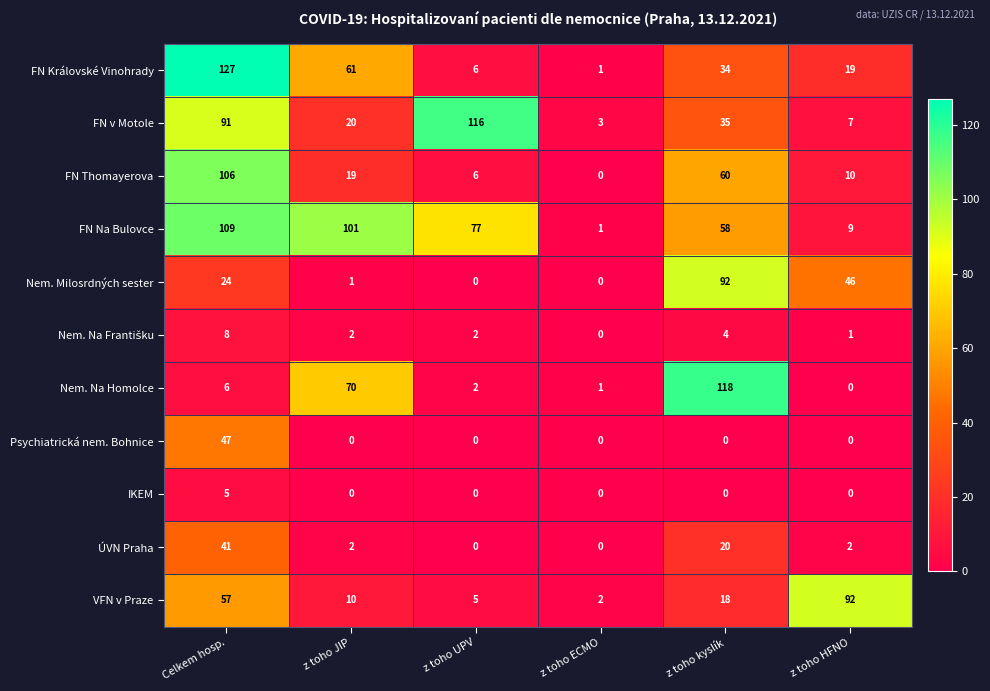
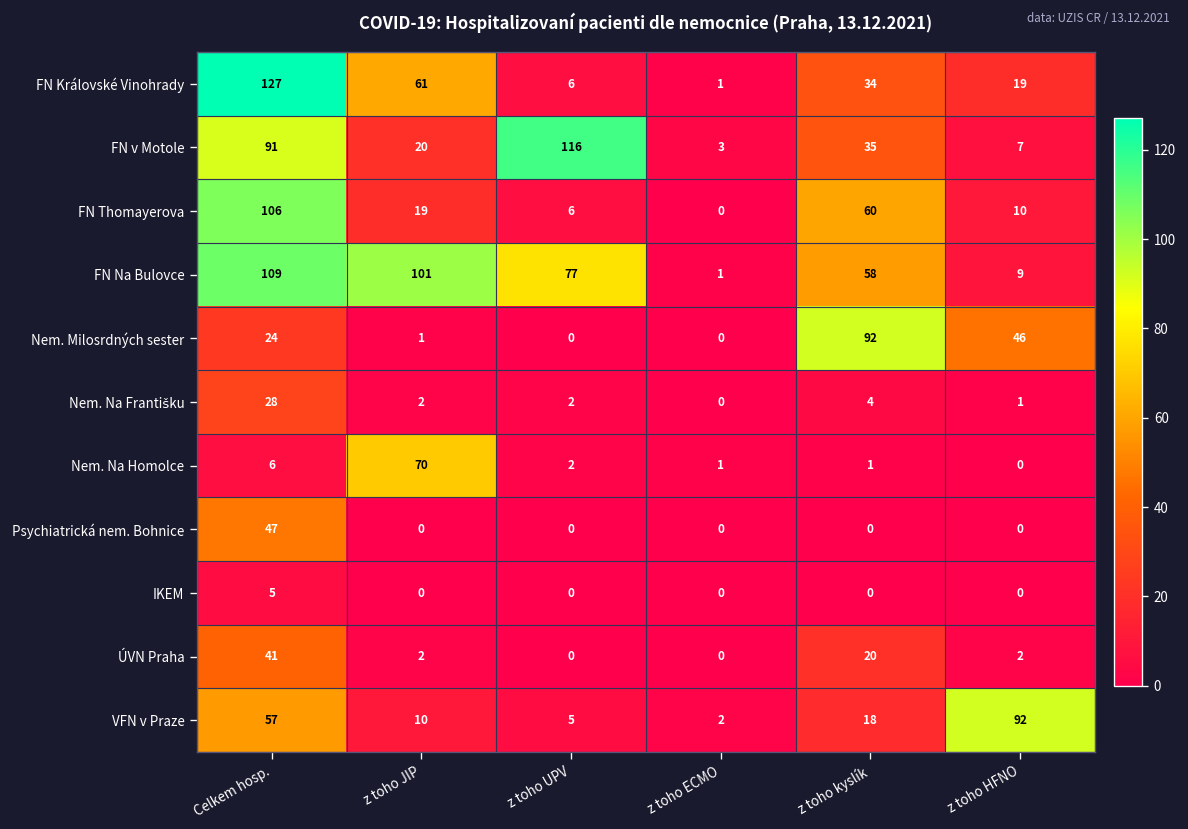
Nem. Na Františku, Celkem hosp.: 8 -> 28
Nem. Na Homolce, z toho kyslík: 118 -> 1
